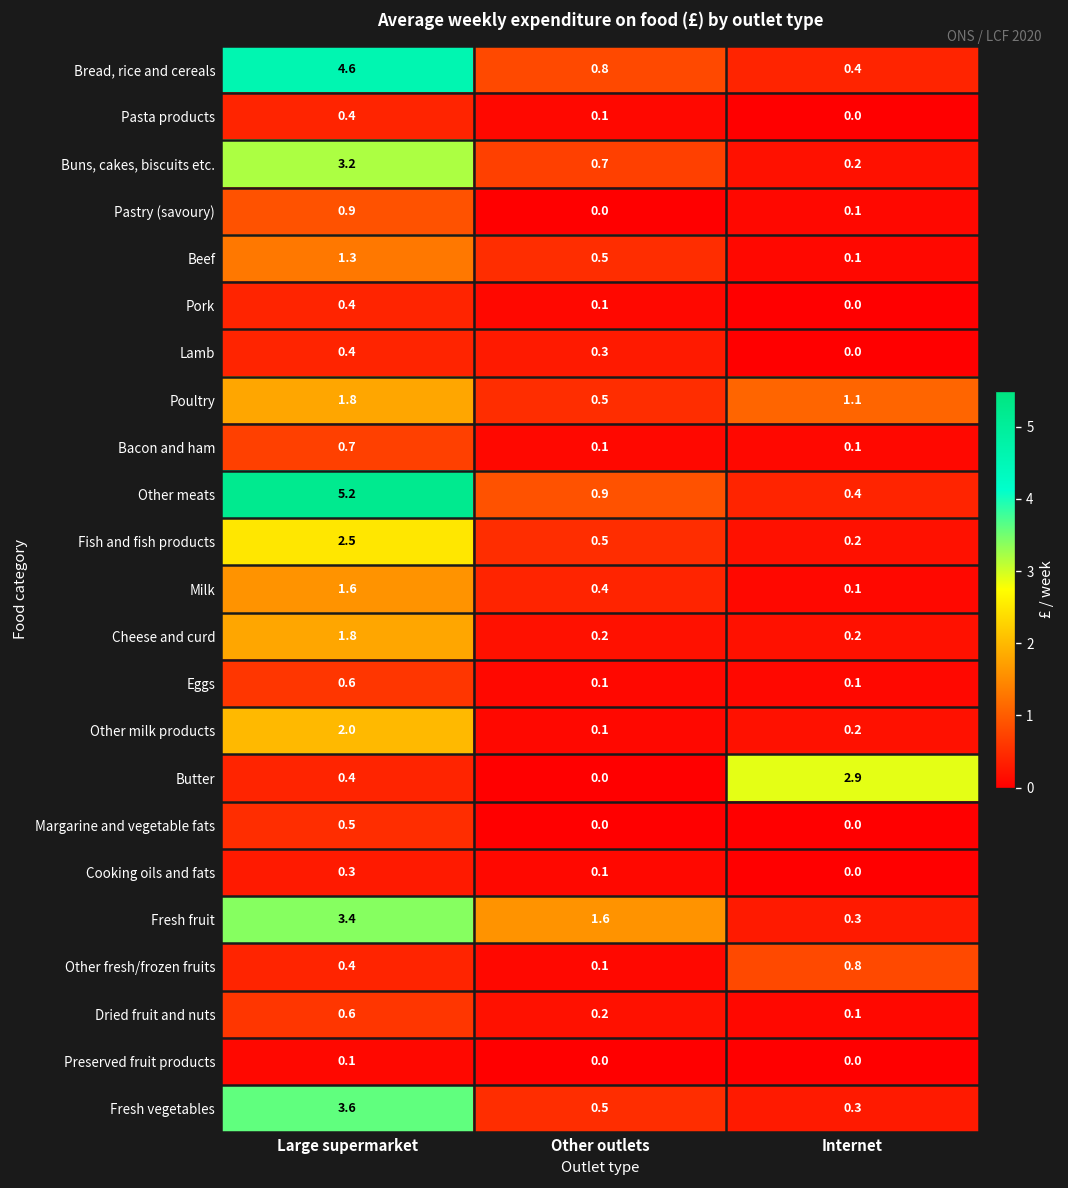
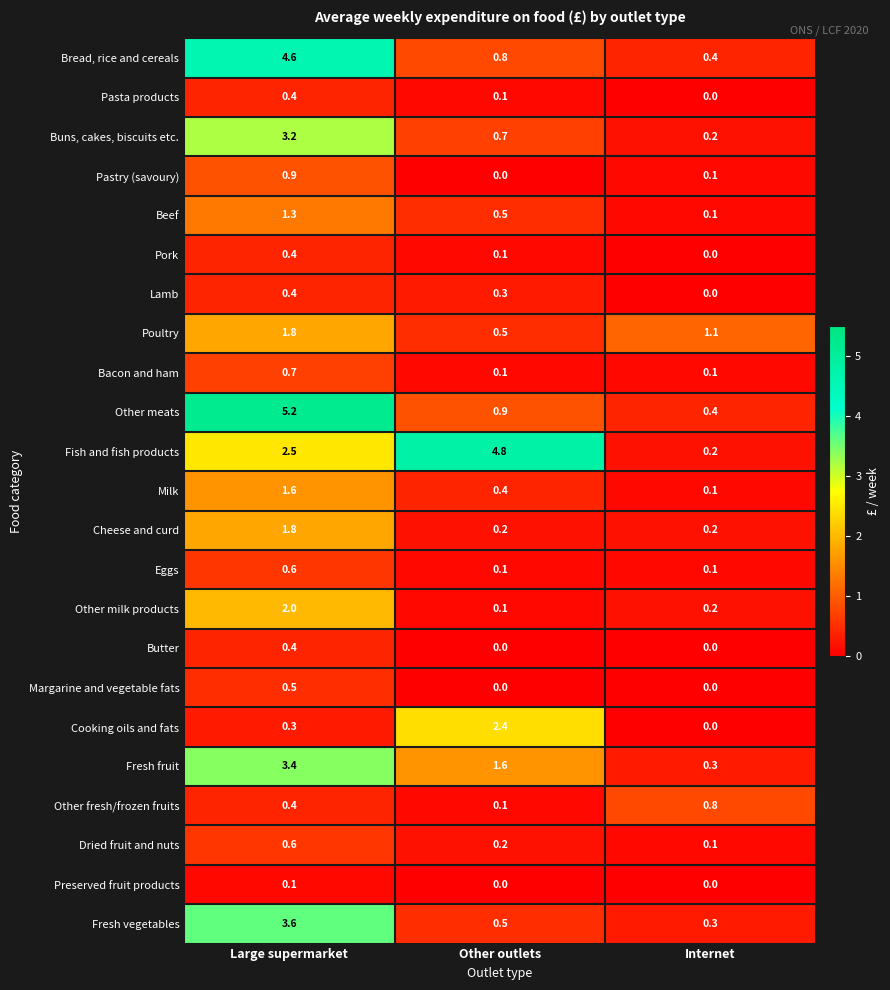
Fish and fish products, Other outlets: 0.5 -> 4.8
Butter, Internet: 2.9 -> 0.0
Cooking oils and fats, Other outlets: 0.1 -> 2.4
